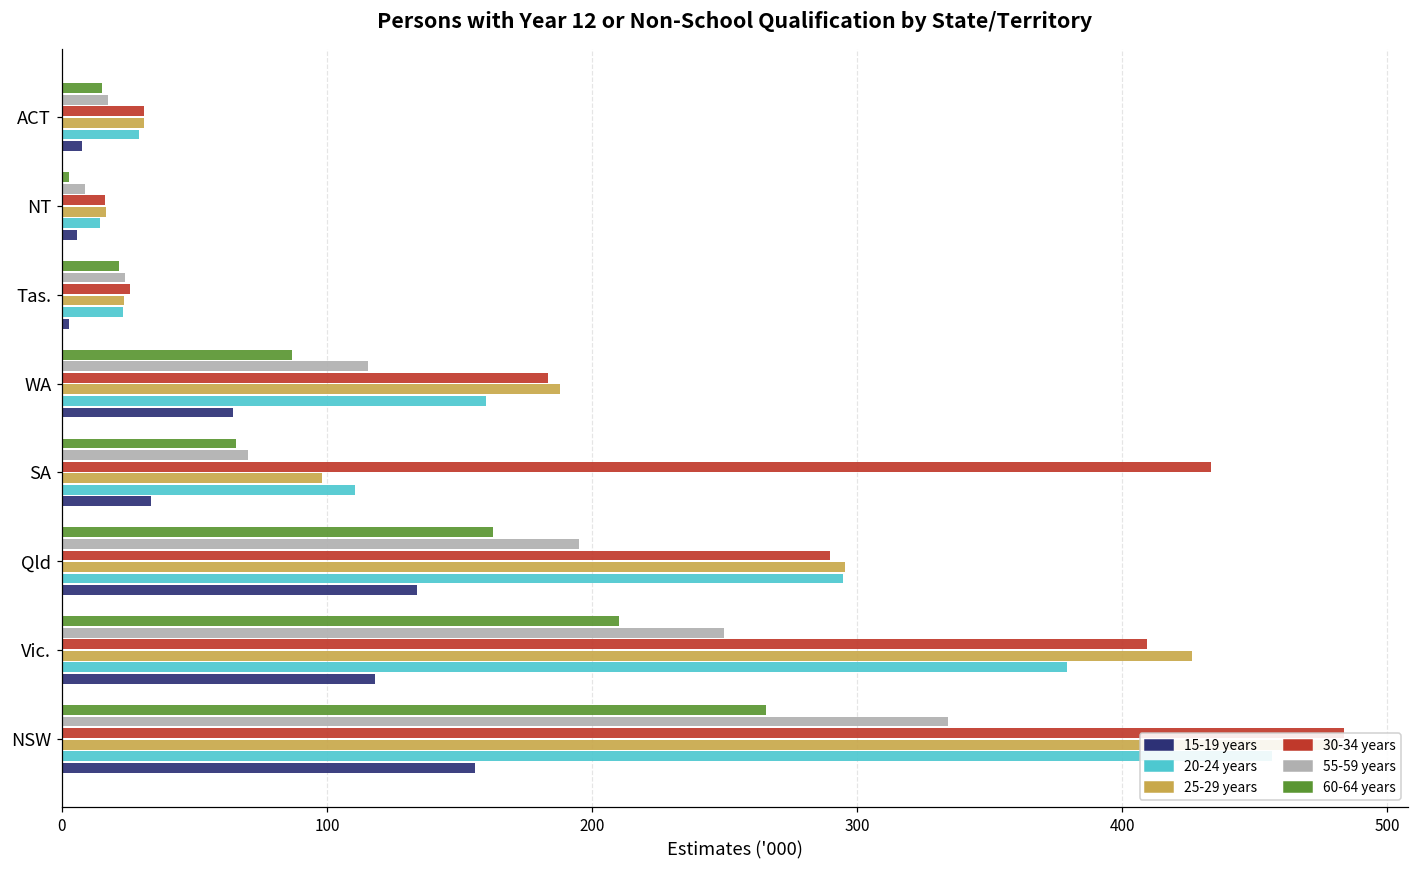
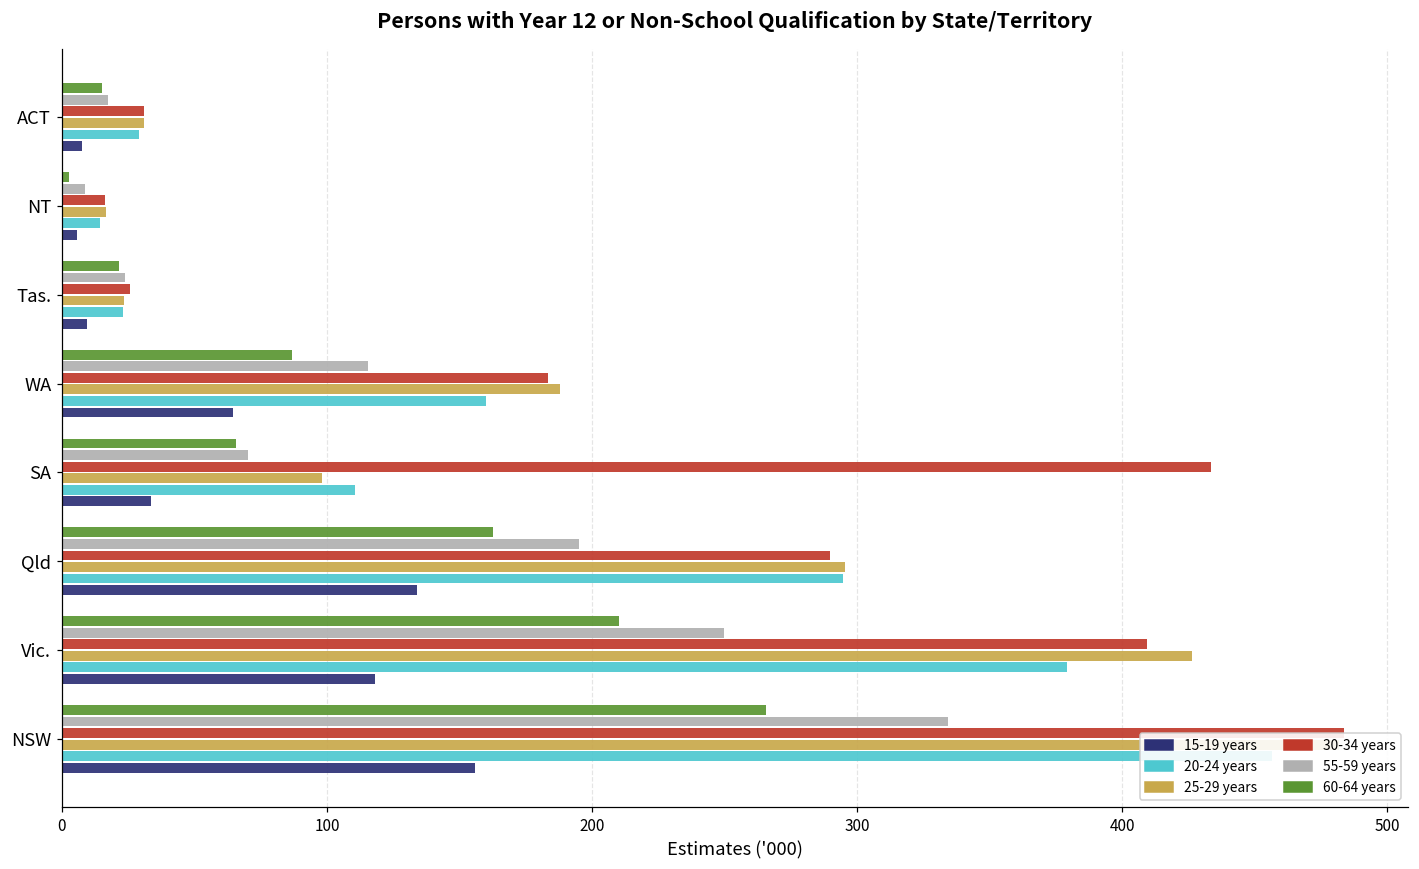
15-19 years, Tas.: 3 -> 10
